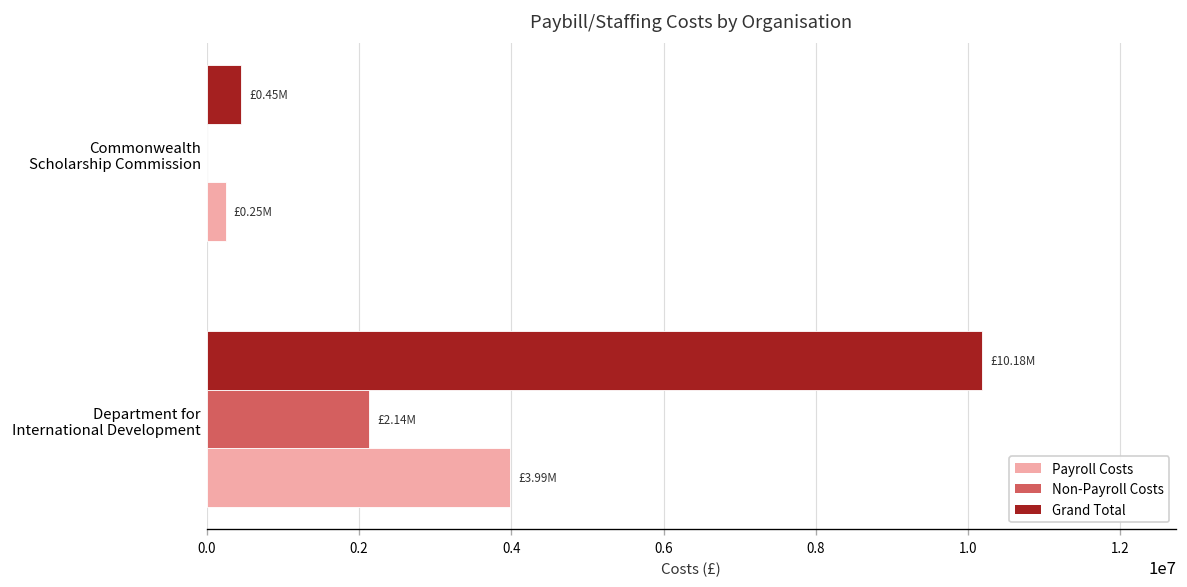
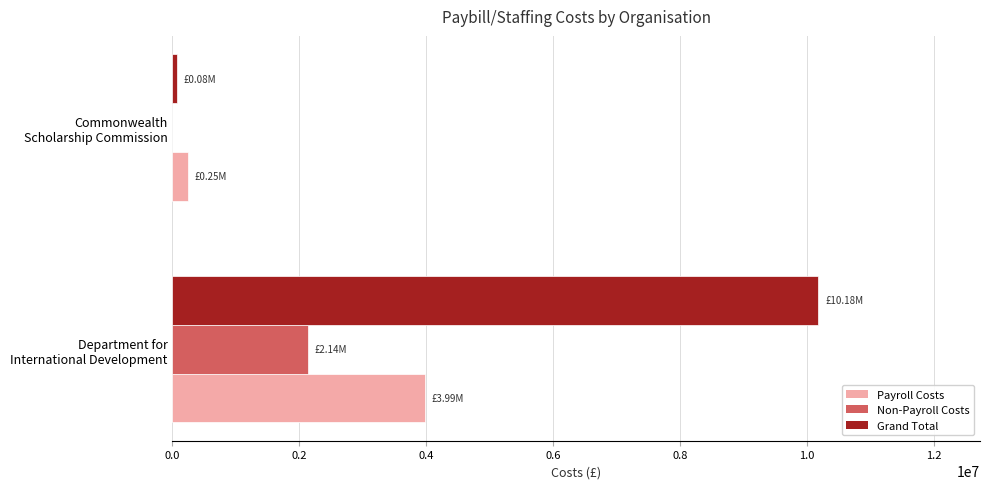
Grand Total, Commonwealth Scholarship Commission: £0.45M -> £0.08M
